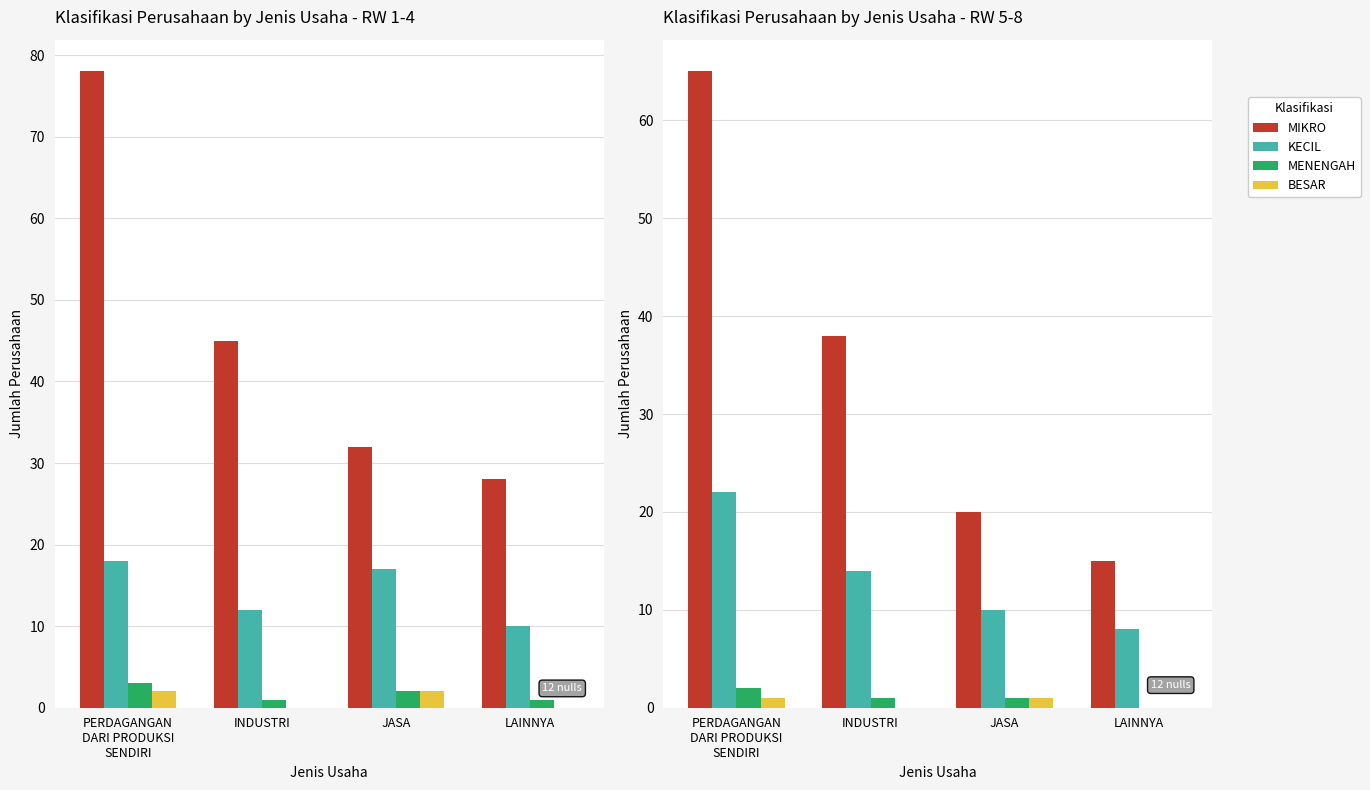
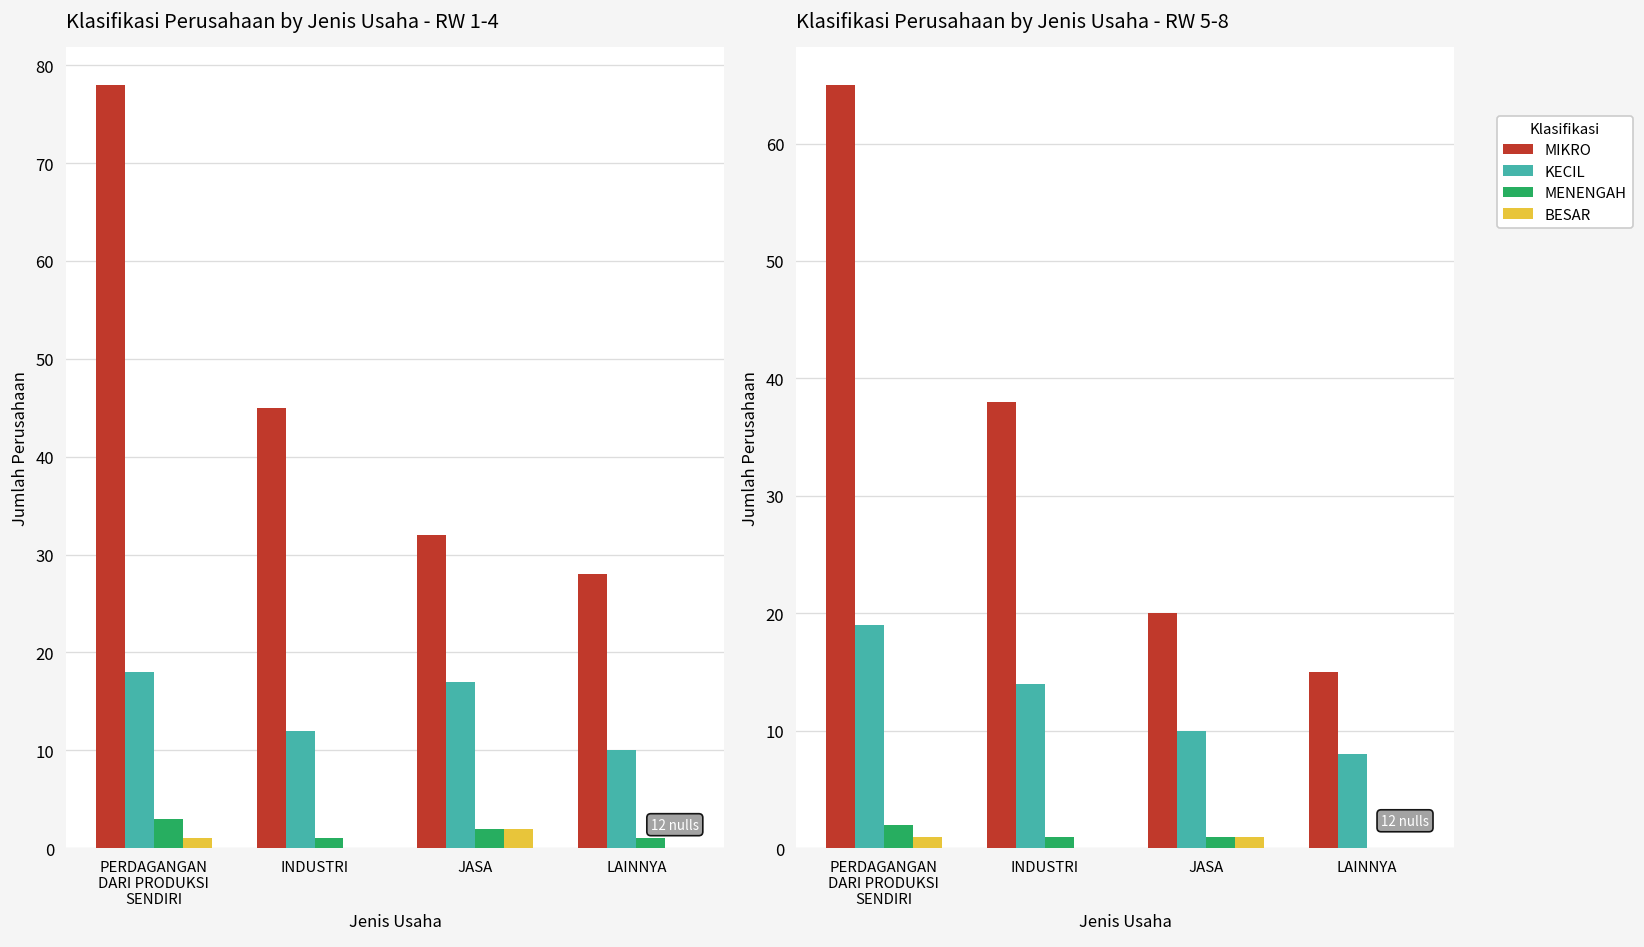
Klasifikasi Perusahaan by Jenis Usaha - RW 1-4, BESAR, PERDAGANGAN DARI PRODUKSI SENDIRI: 2 -> 1
Klasifikasi Perusahaan by Jenis Usaha - RW 5-8, KECIL, PERDAGANGAN DARI PRODUKSI SENDIRI: 22 -> 19
